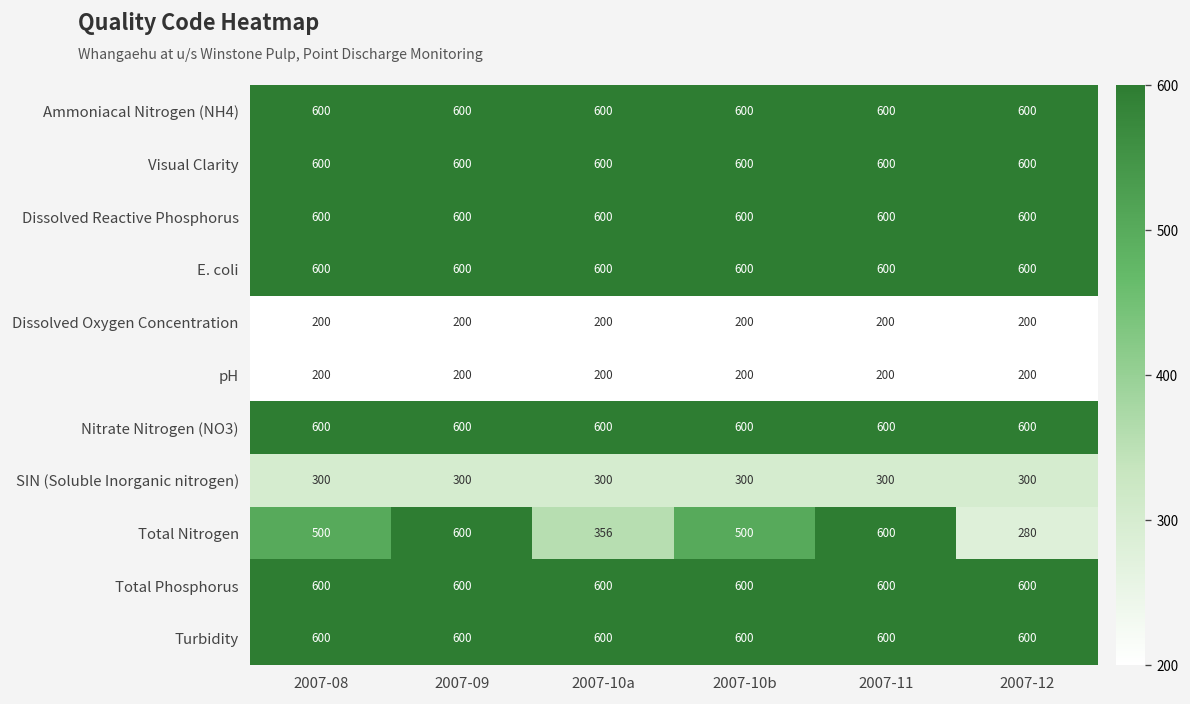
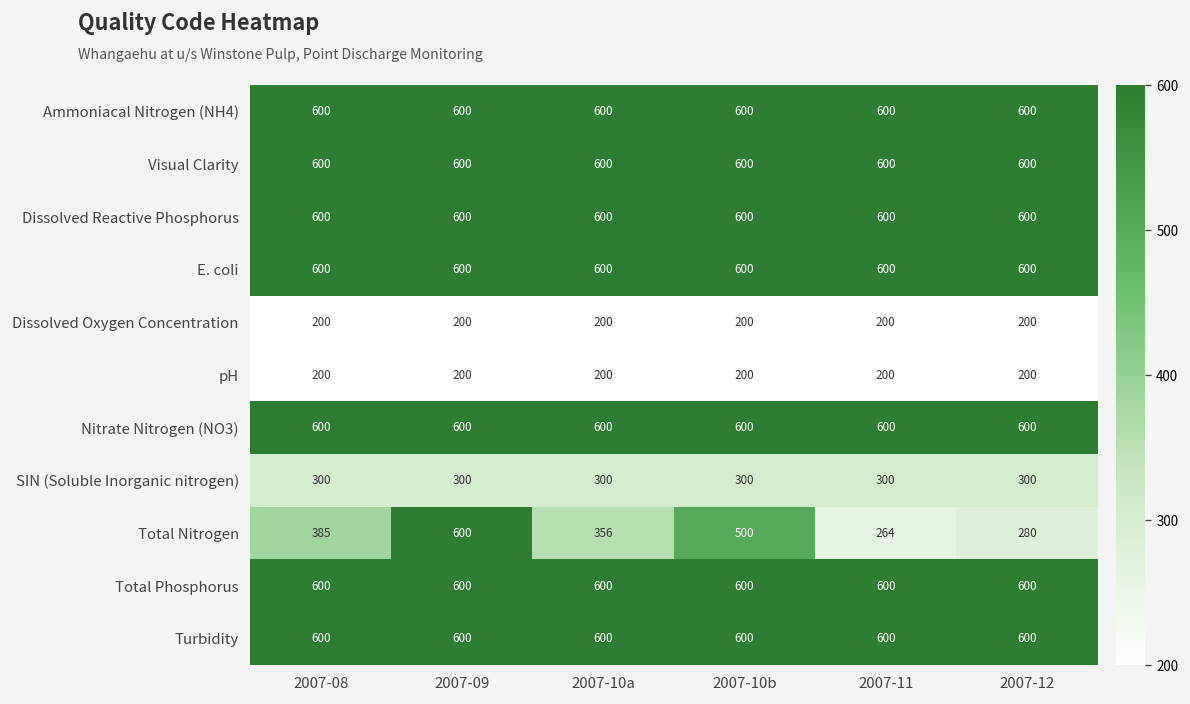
Total Nitrogen, 2007-08: 500 -> 385
Total Nitrogen, 2007-11: 600 -> 264
